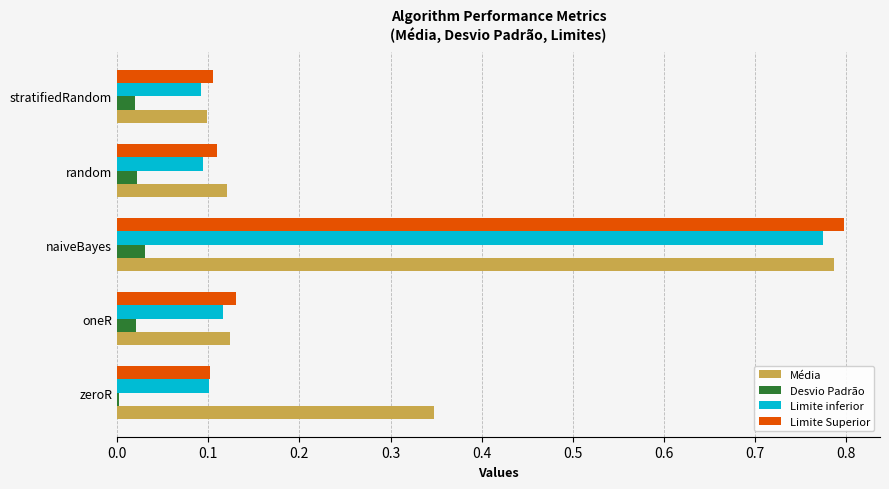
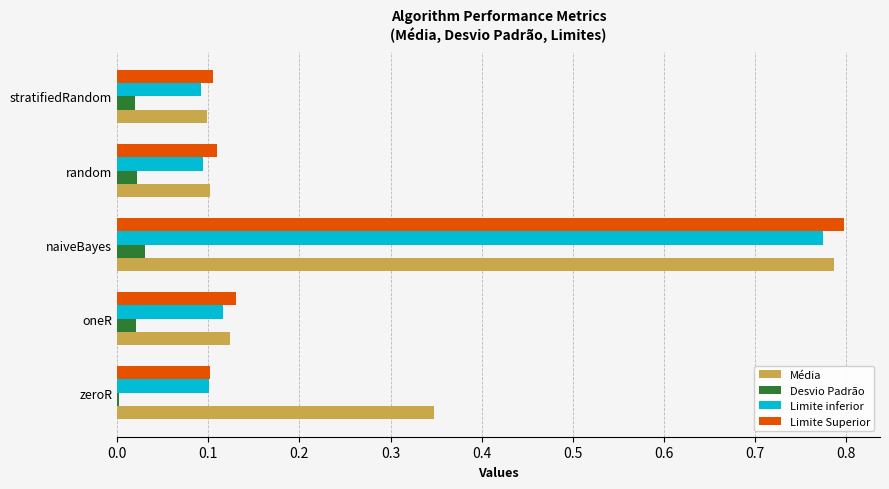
Média, random: 0.12 -> 0.10
